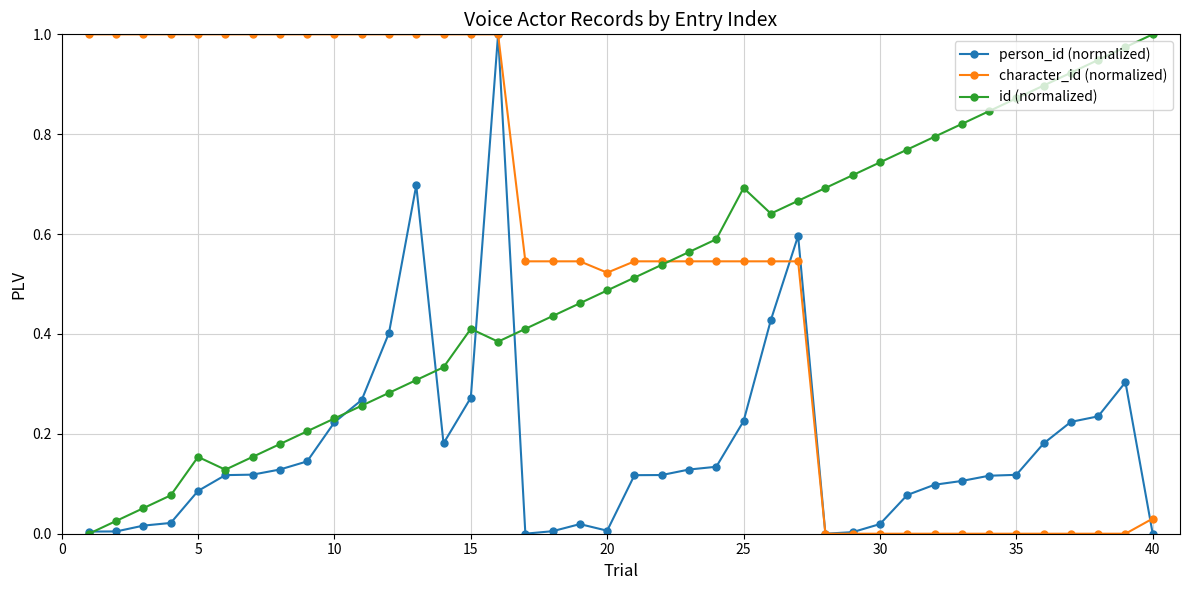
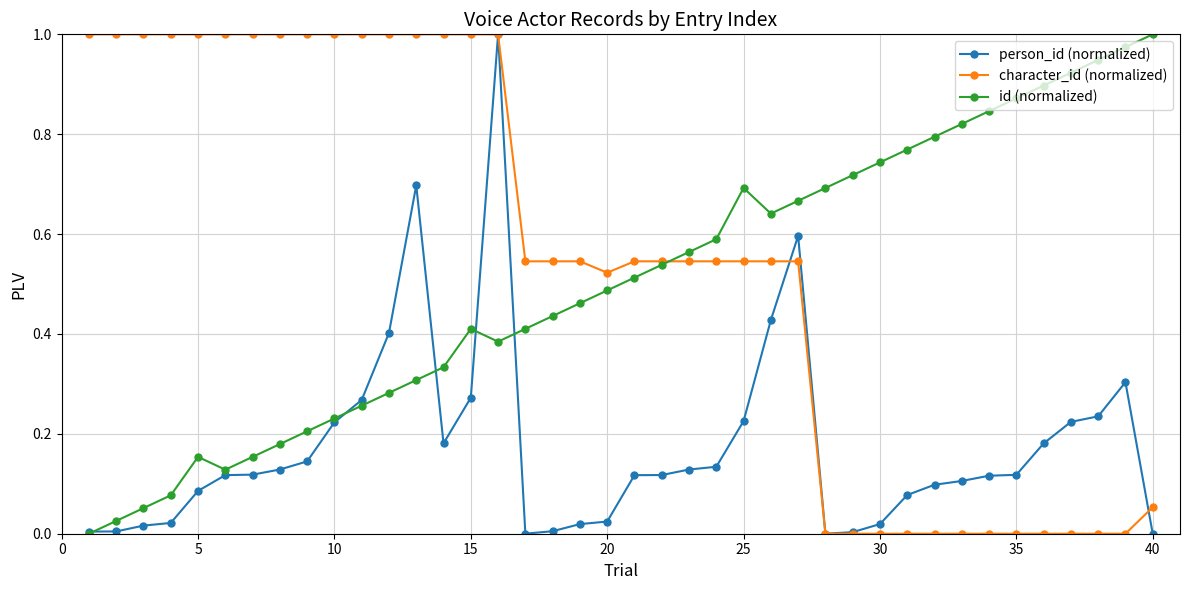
person_id (normalized), 20: 0.01 -> 0.02
character_id (normalized), 40: 0.03 -> 0.05
